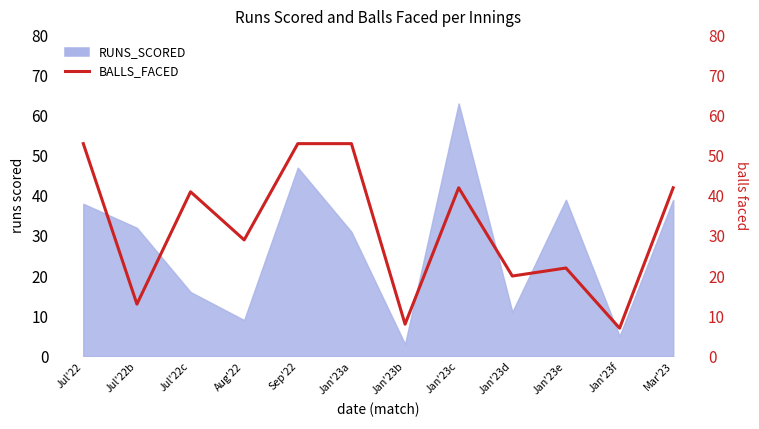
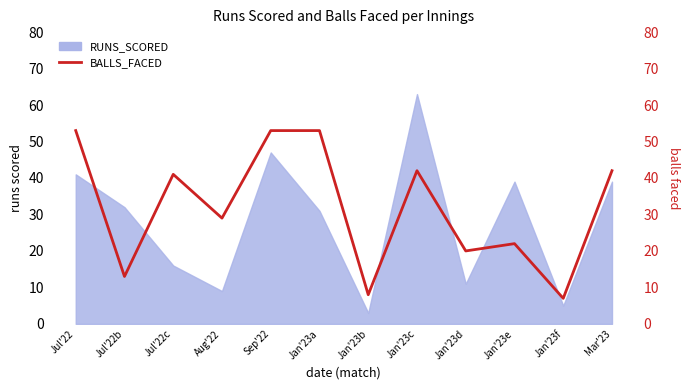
RUNS_SCORED, Jul'22: 38 -> 41
